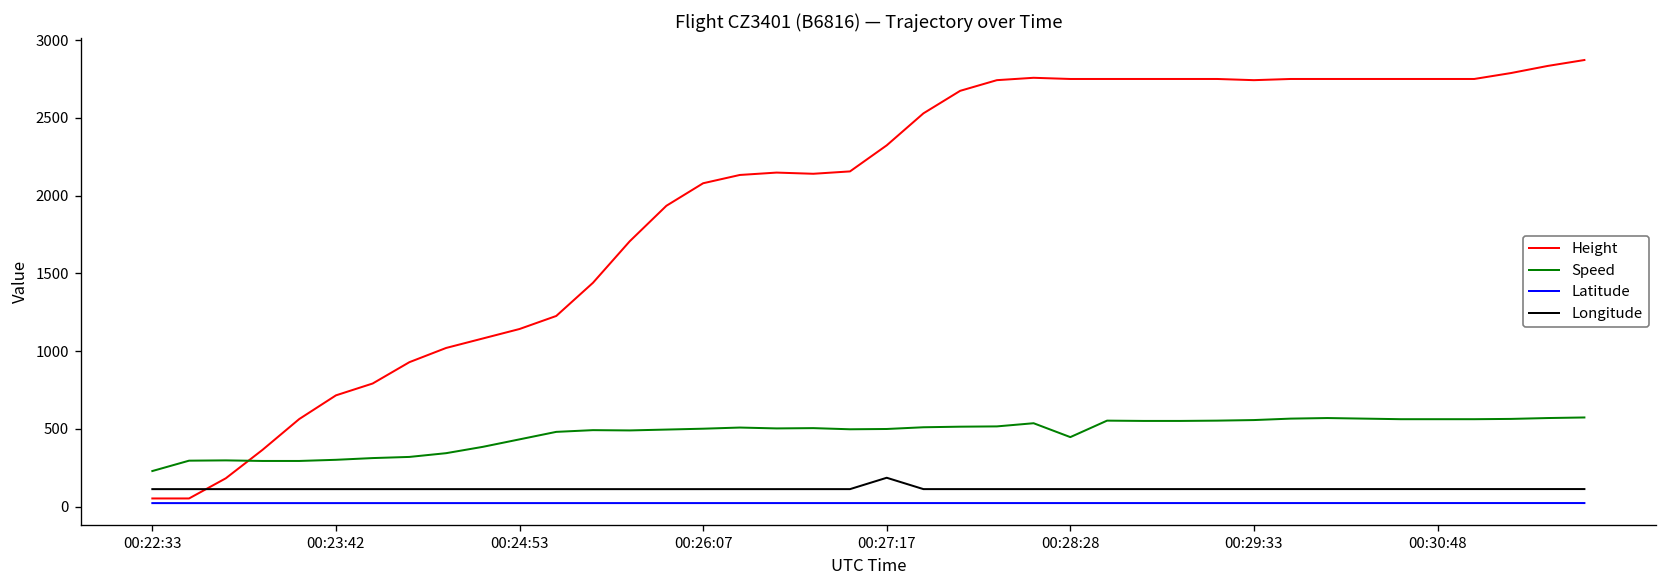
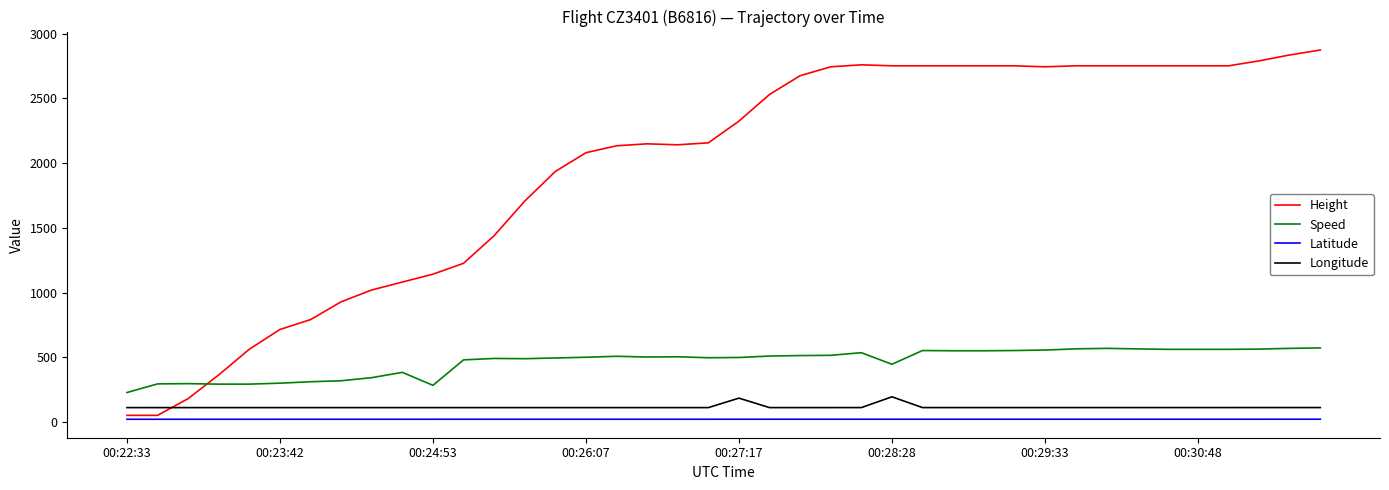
Speed, 00:24:53: 430 -> 290
Longitude, 00:28:28: 110 -> 200
